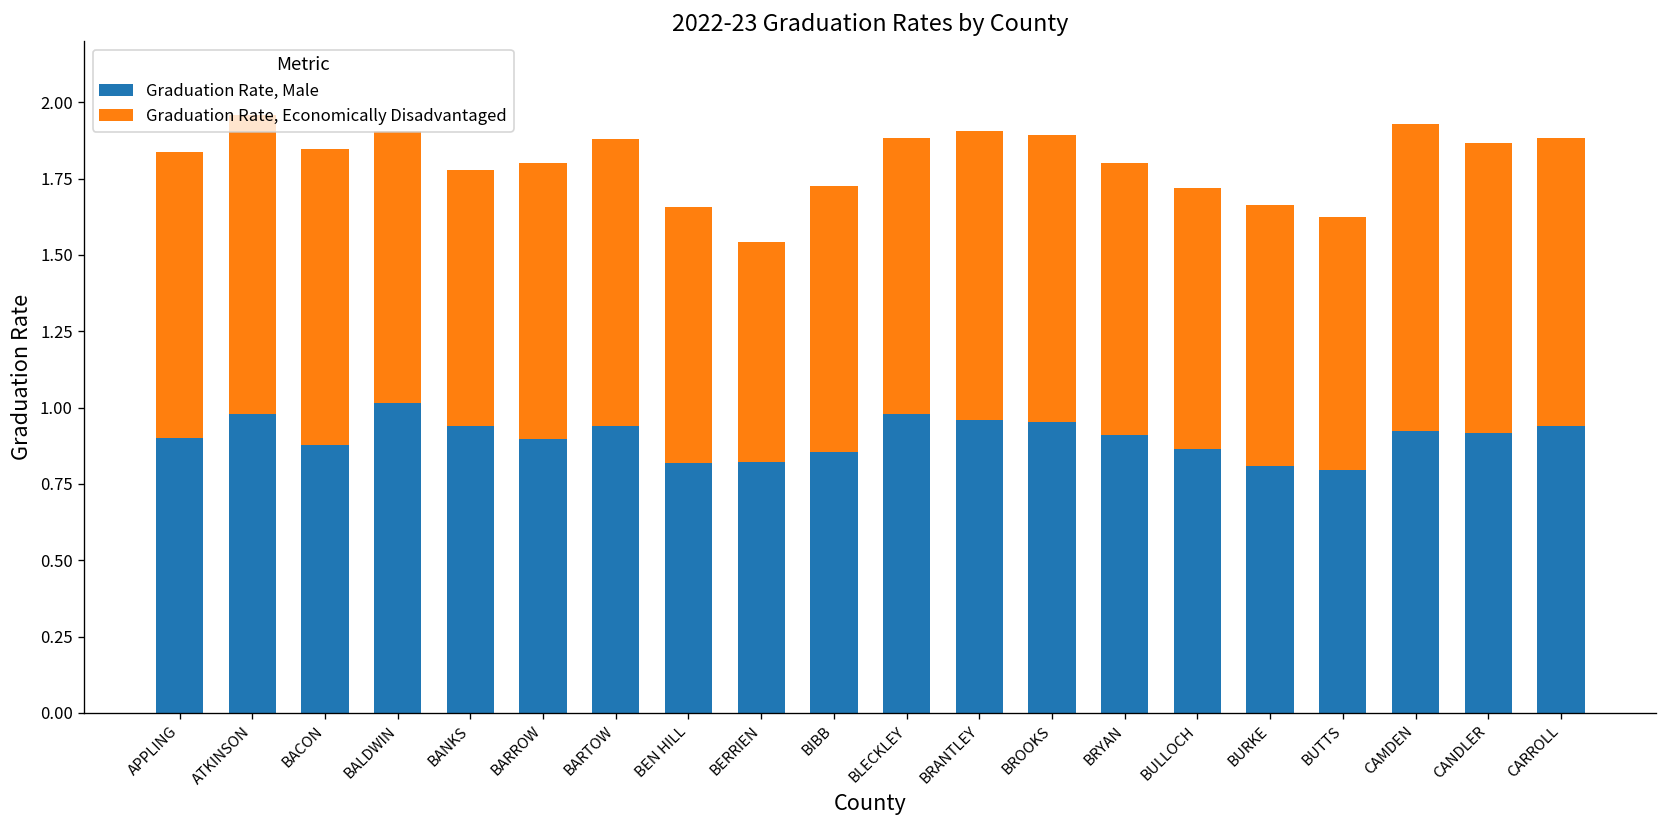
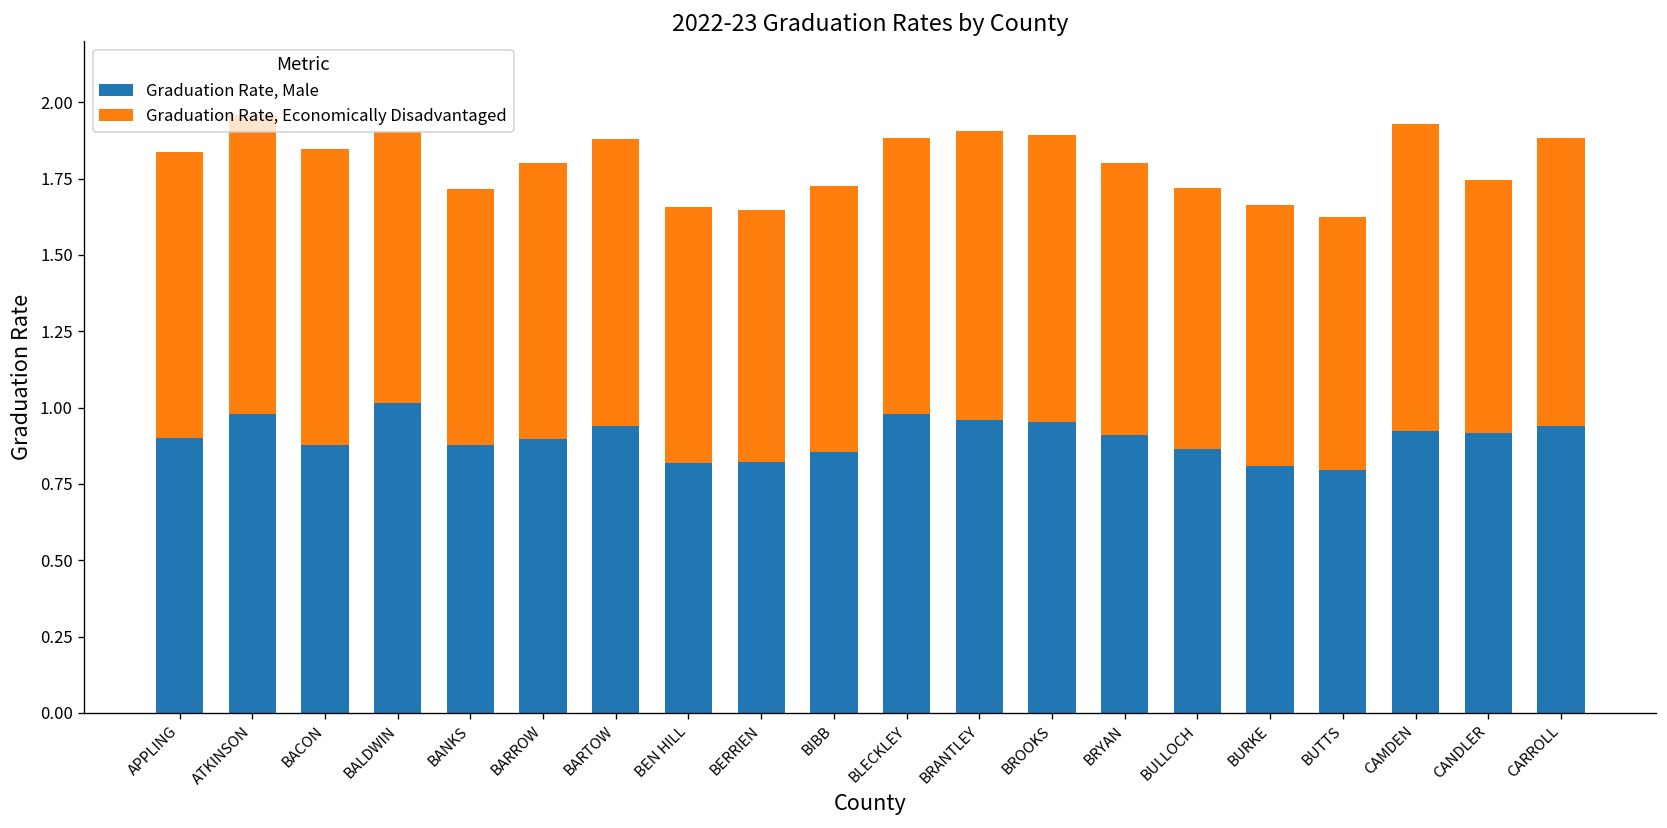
Graduation Rate, Male, BANKS: 0.94 -> 0.88
Graduation Rate, Economically Disadvantaged, BERRIEN: 0.72 -> 0.82
Graduation Rate, Economically Disadvantaged, CANDLER: 0.95 -> 0.83
